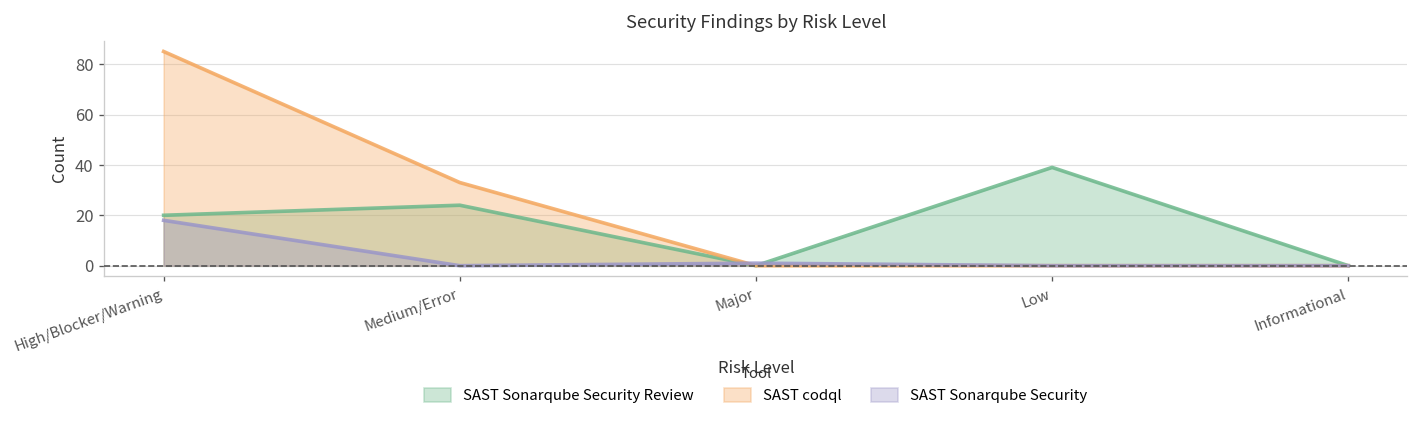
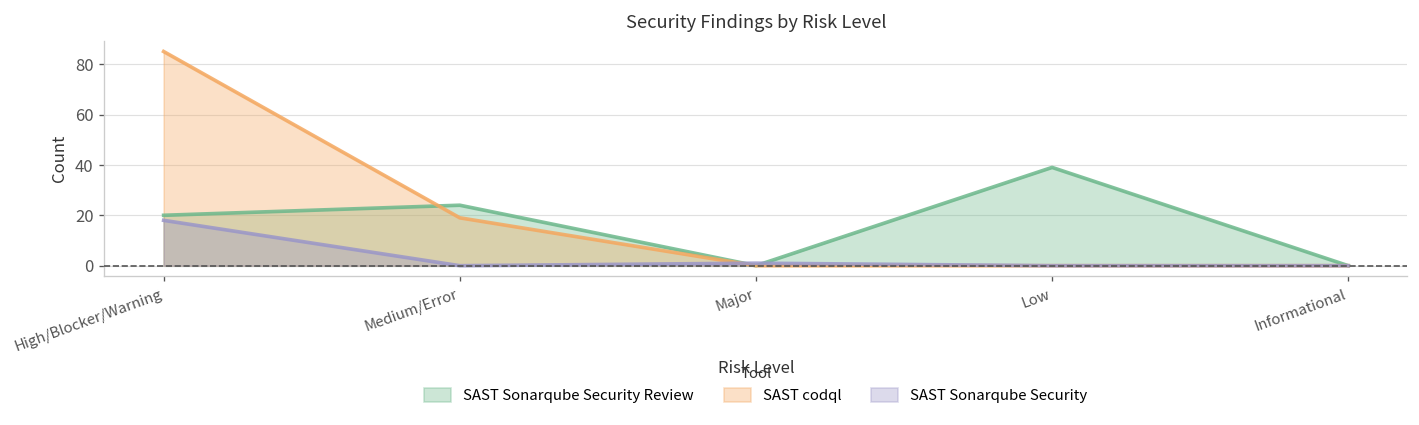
SAST codql, Medium/Error: 33 -> 19
